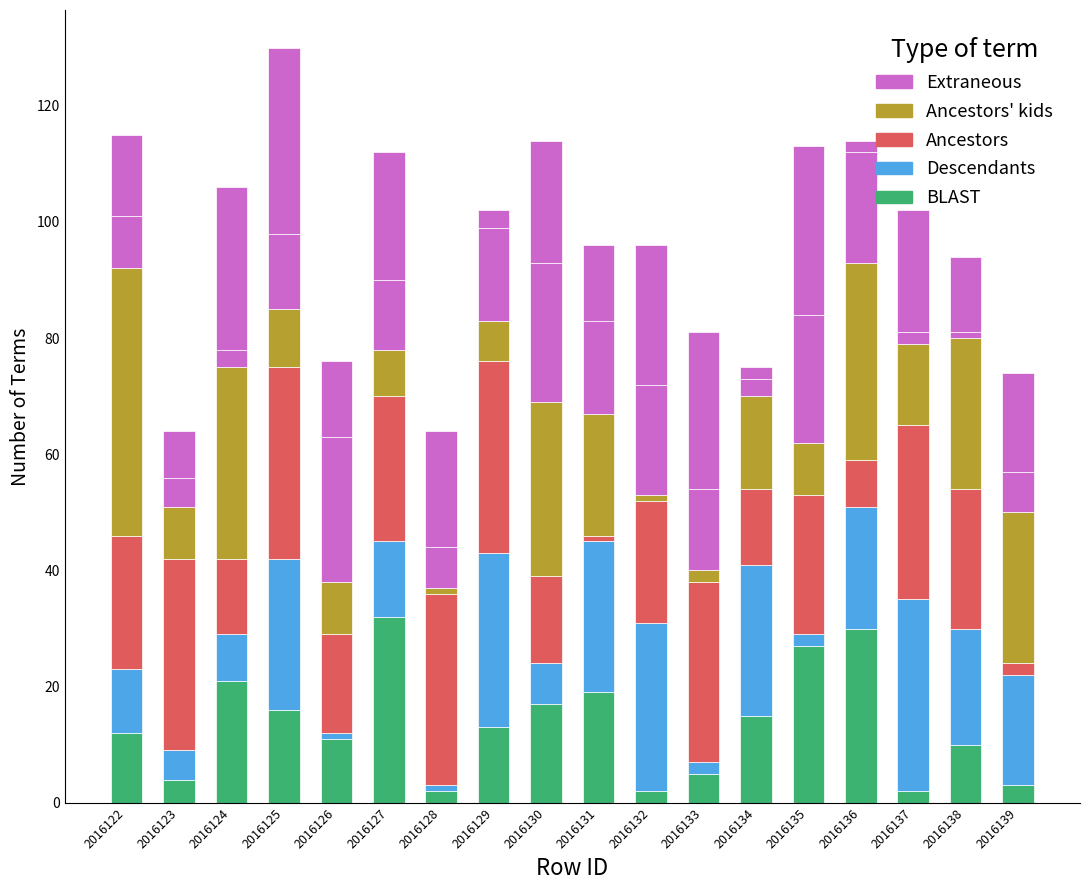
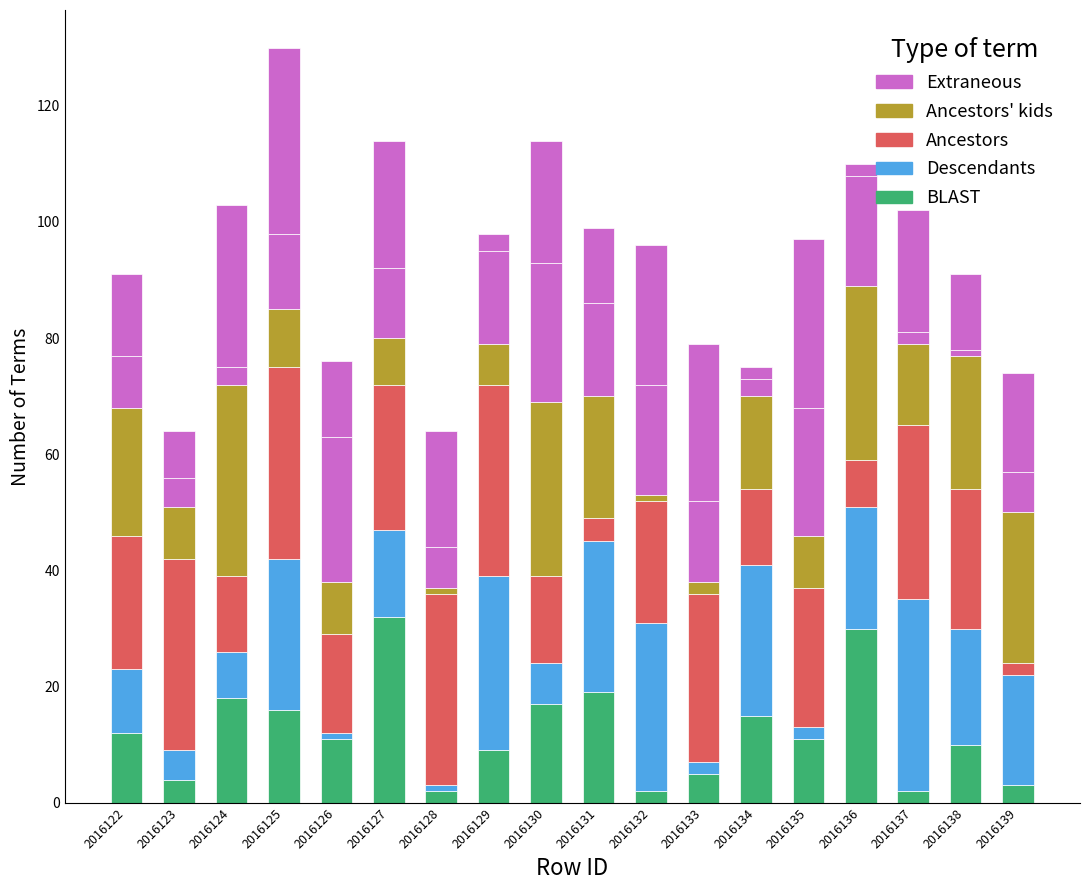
Ancestors' kids, 2016122: 46 -> 22
BLAST, 2016124: 21 -> 18
Descendants, 2016127: 13 -> 15
BLAST, 2016129: 13 -> 9
Ancestors, 2016131: 1 -> 4
Ancestors, 2016133: 31 -> 29
BLAST, 2016135: 27 -> 11
Ancestors' kids, 2016136: 34 -> 30
Ancestors' kids, 2016138: 26 -> 23
